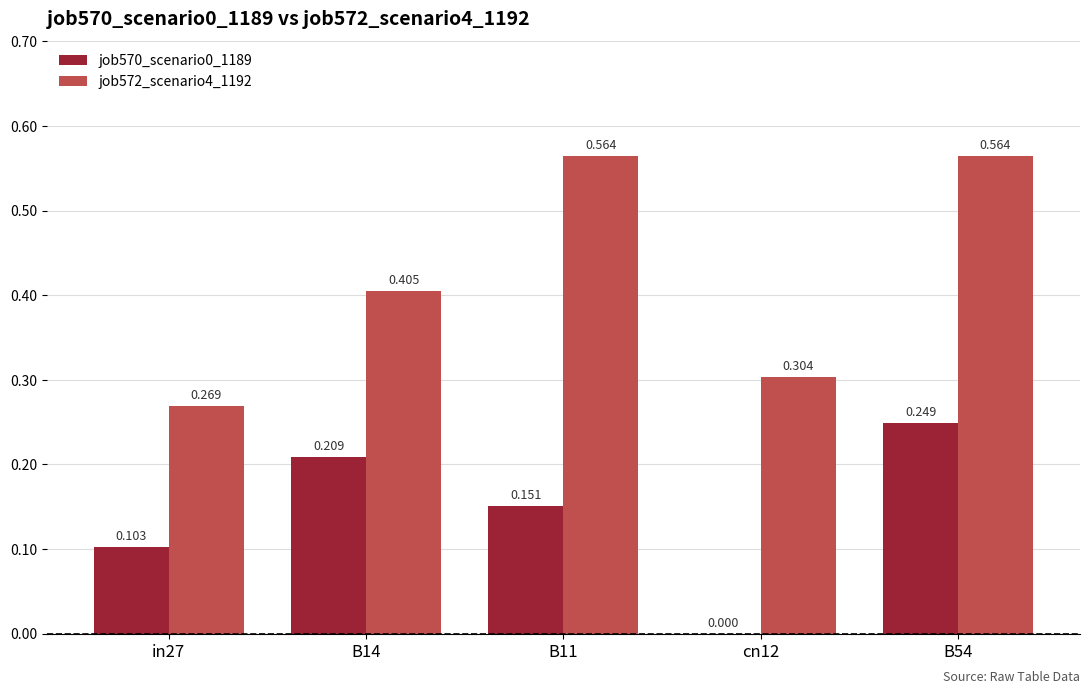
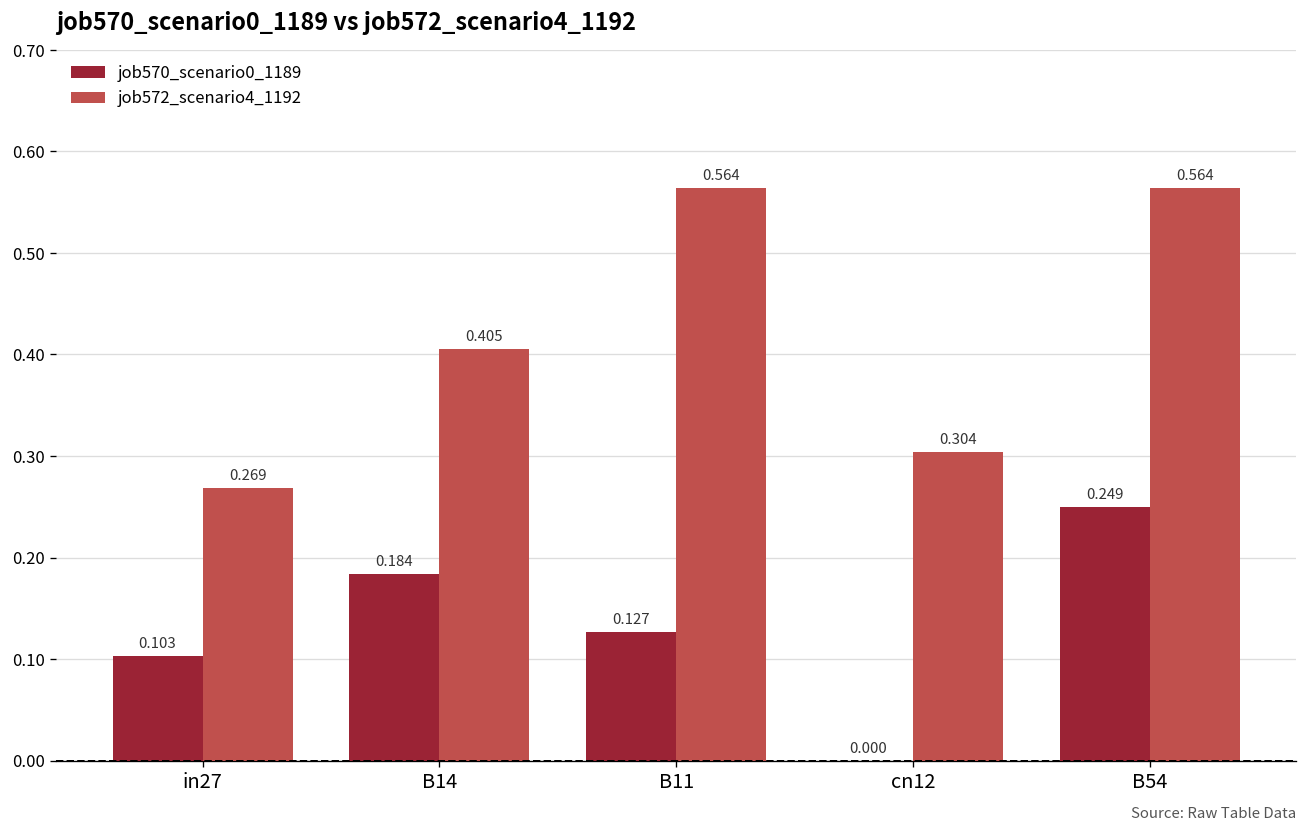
job570_scenario0_1189, B14: 0.209 -> 0.184
job570_scenario0_1189, B11: 0.151 -> 0.127
